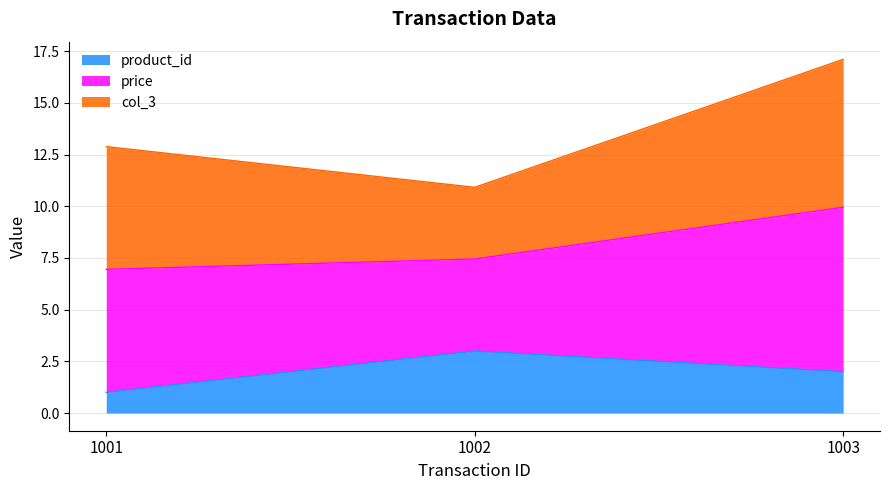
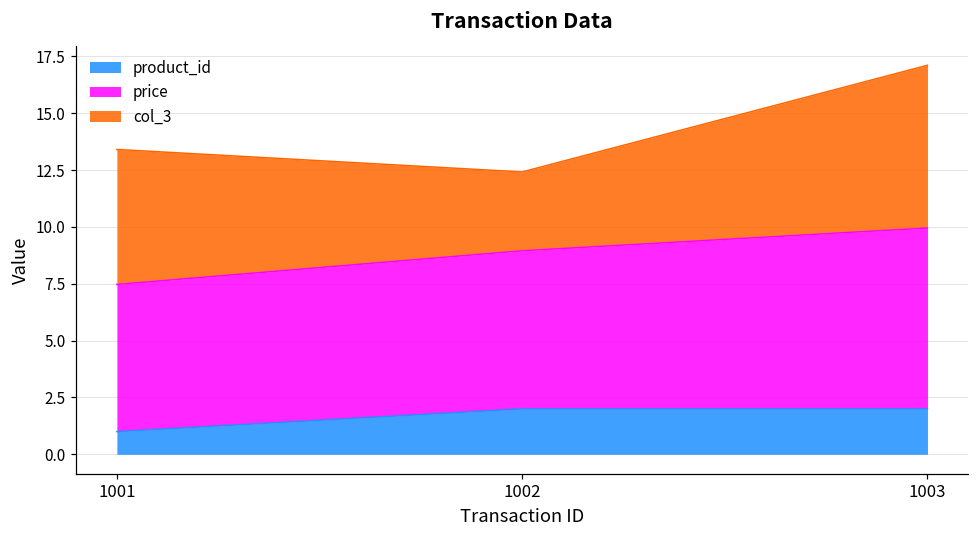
price, 1001: 6.0 -> 6.5
product_id, 1002: 3 -> 2
price, 1002: 4.5 -> 6.9
